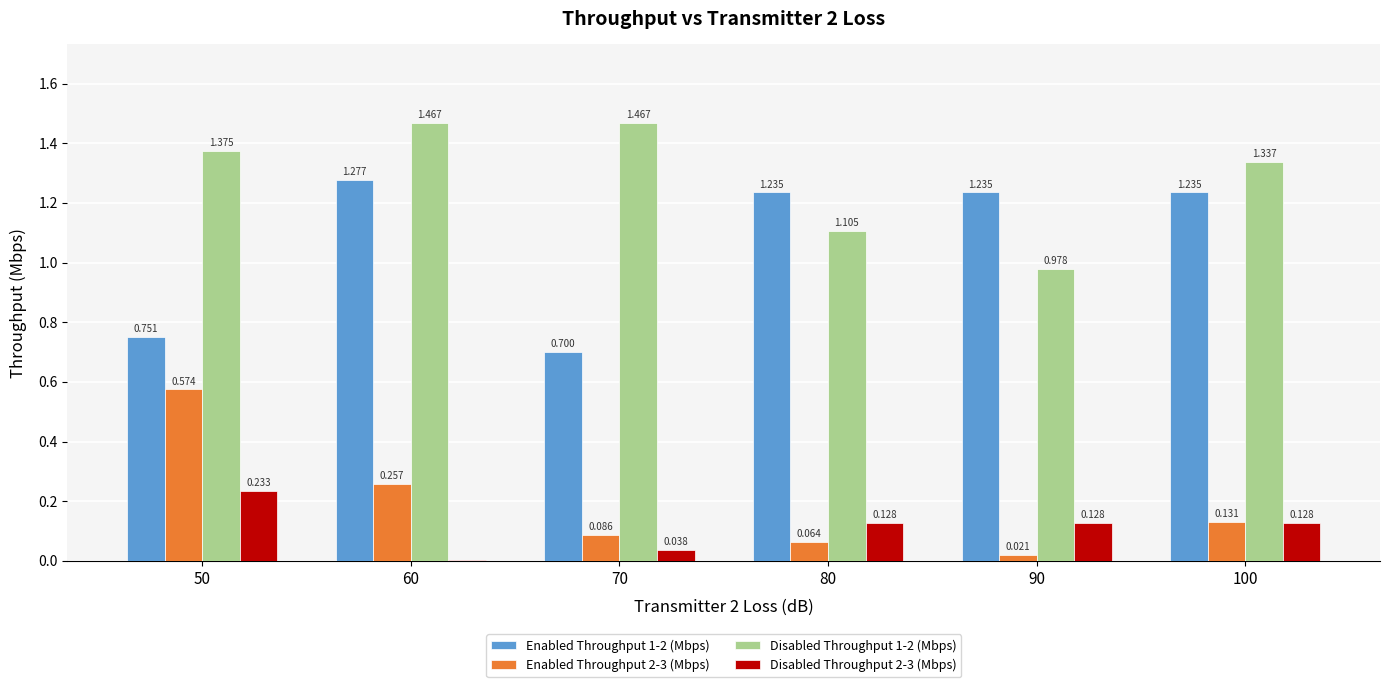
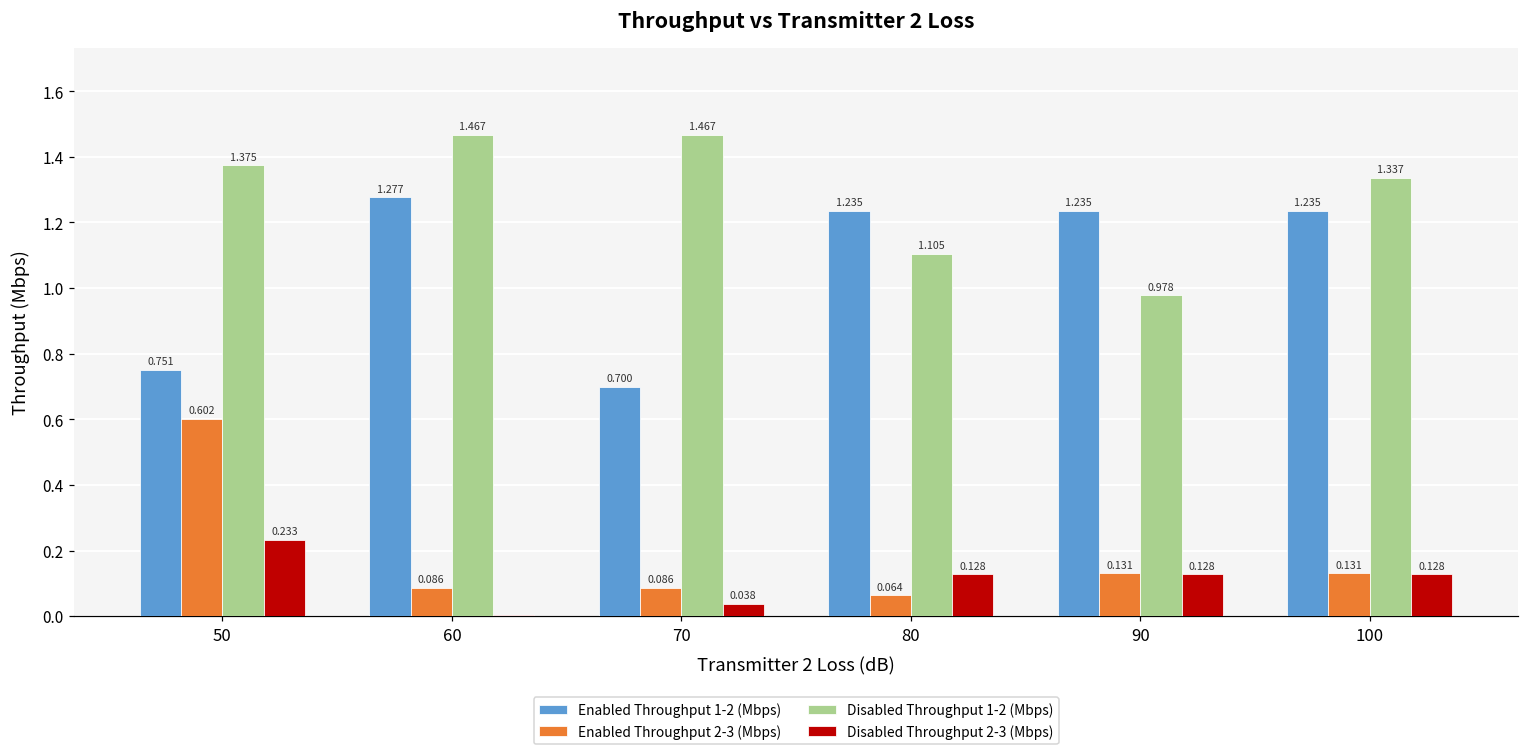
Enabled Throughput 2-3 (Mbps), 50: 0.574 -> 0.602
Enabled Throughput 2-3 (Mbps), 60: 0.257 -> 0.086
Enabled Throughput 2-3 (Mbps), 90: 0.021 -> 0.131
